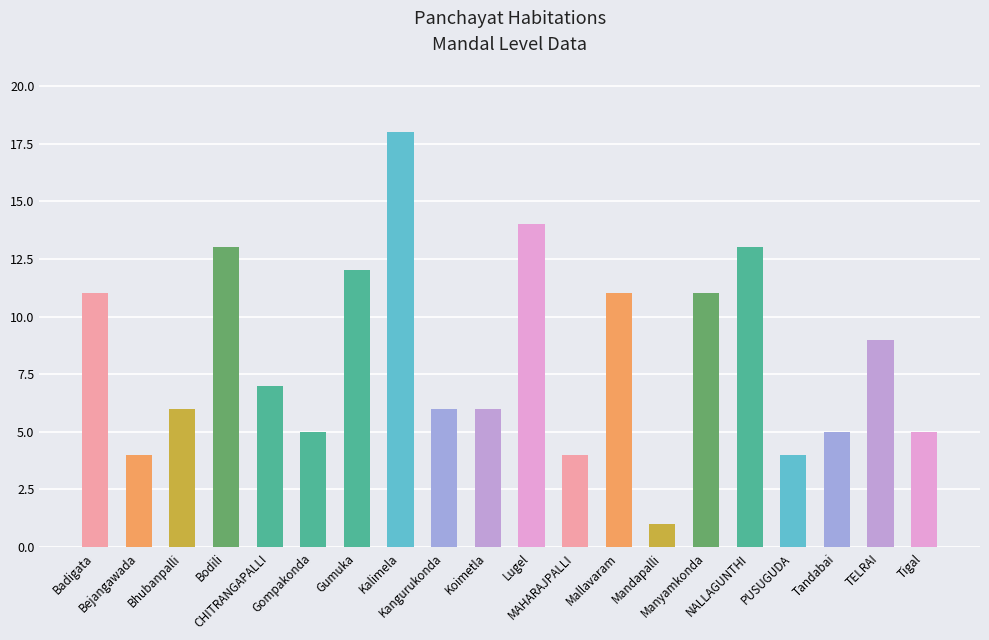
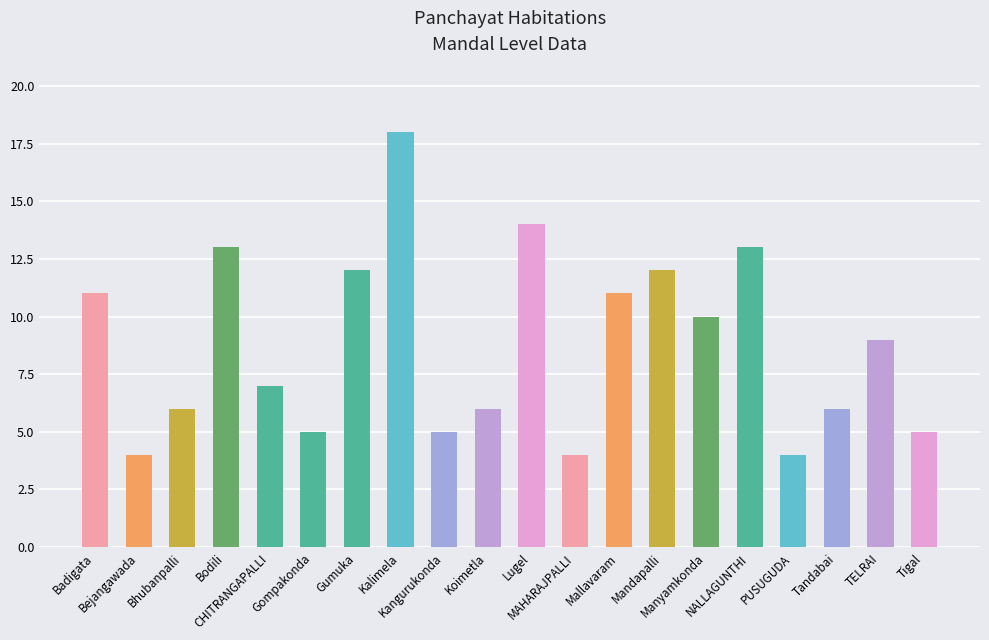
Kangurukonda: 6 -> 5
Mandapalli: 1 -> 12
Manyamkonda: 11 -> 10
Tandabai: 5 -> 6
